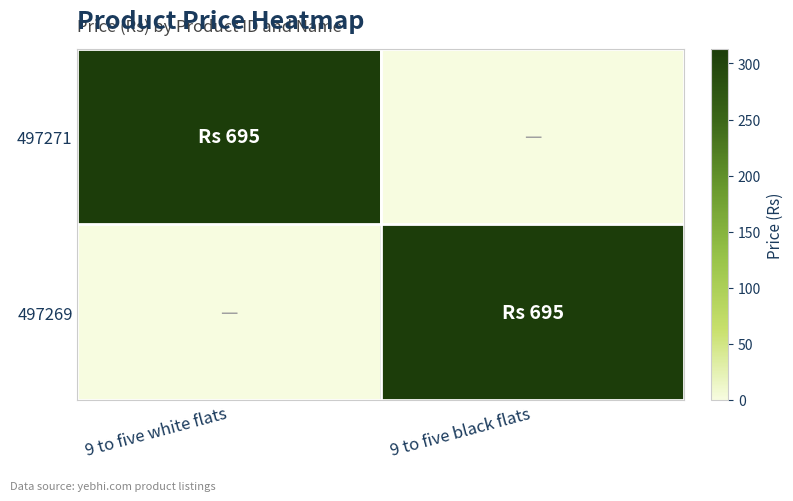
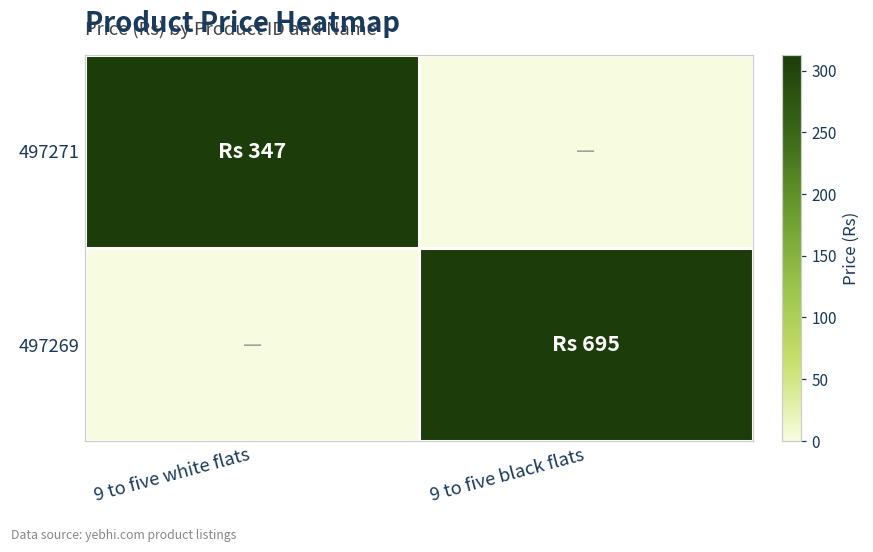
497271, 9 to five white flats: 695 -> 347
